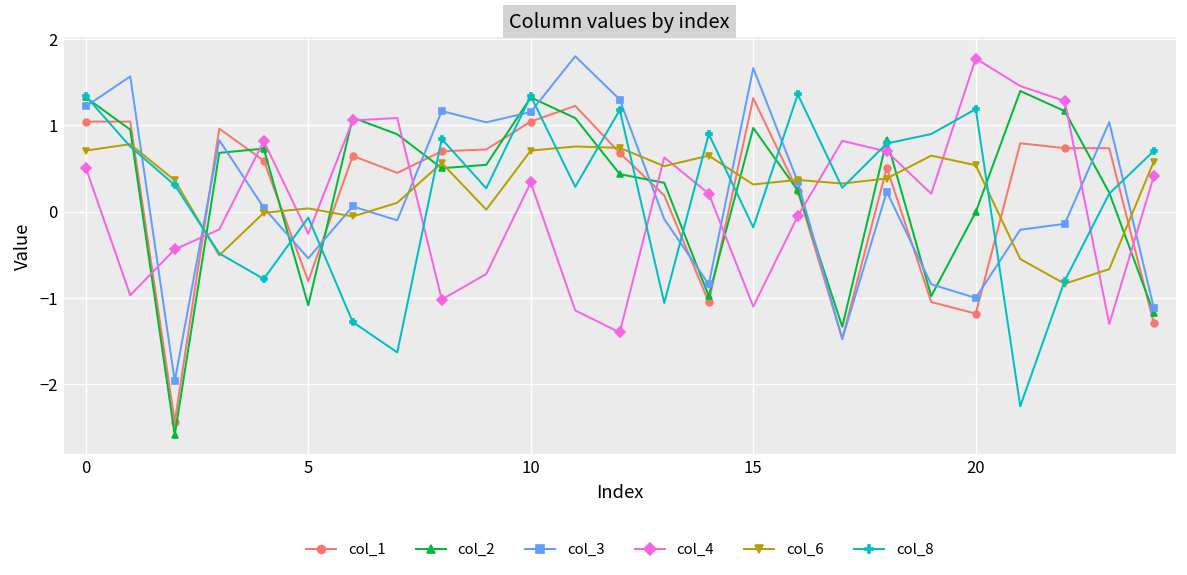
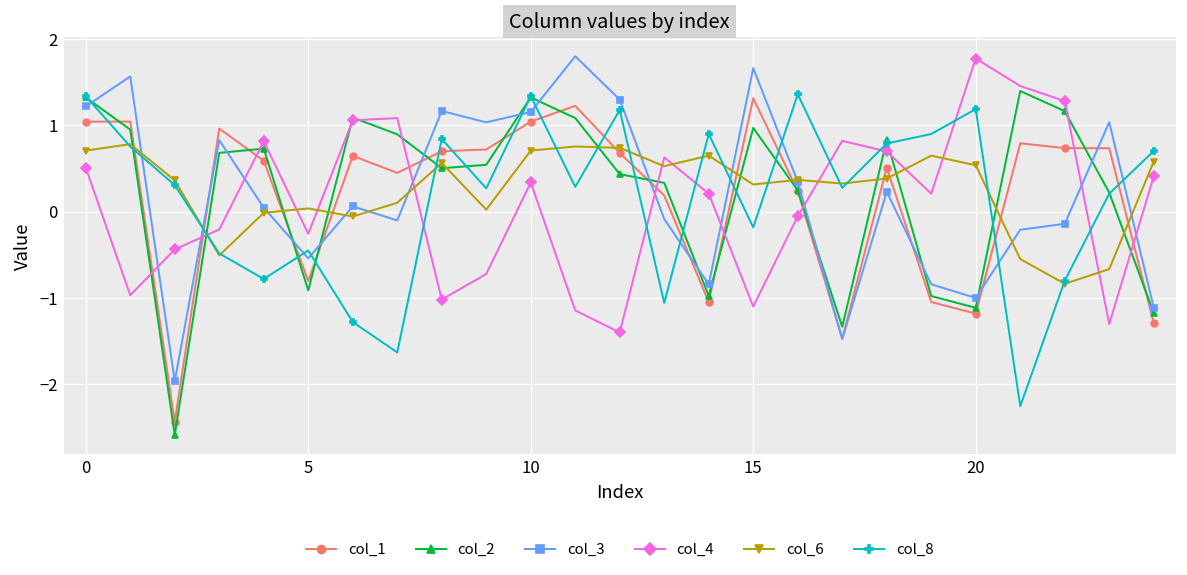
col_2, 5: -1.1 -> -0.9
col_8, 5: -0.1 -> -0.4
col_2, 20: 0.0 -> -1.1
